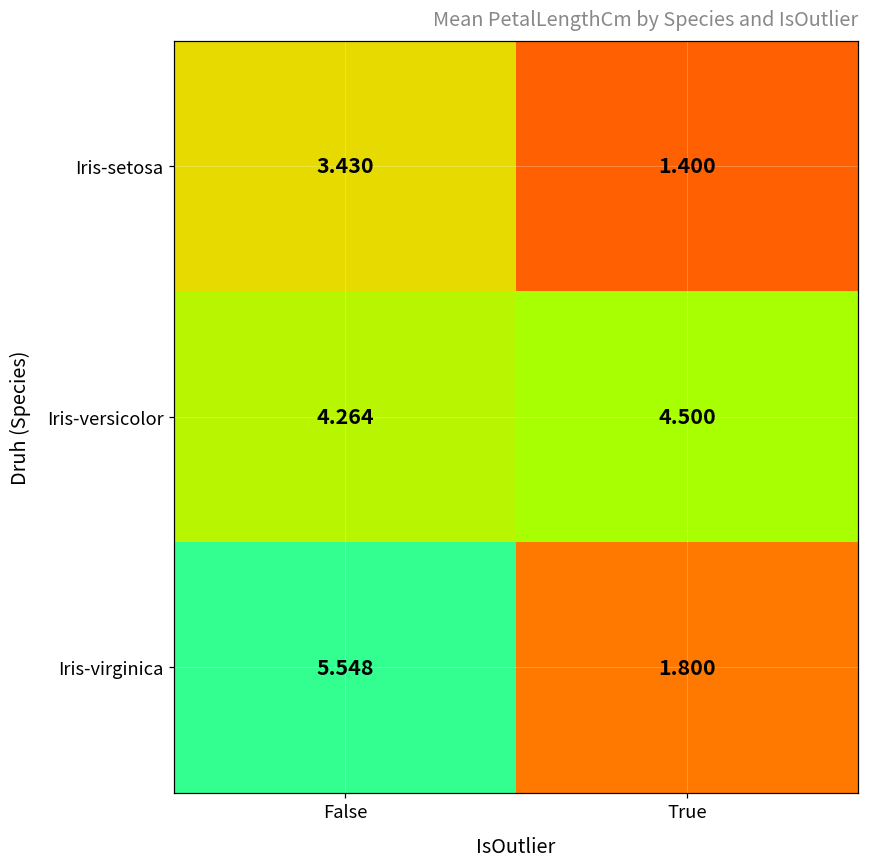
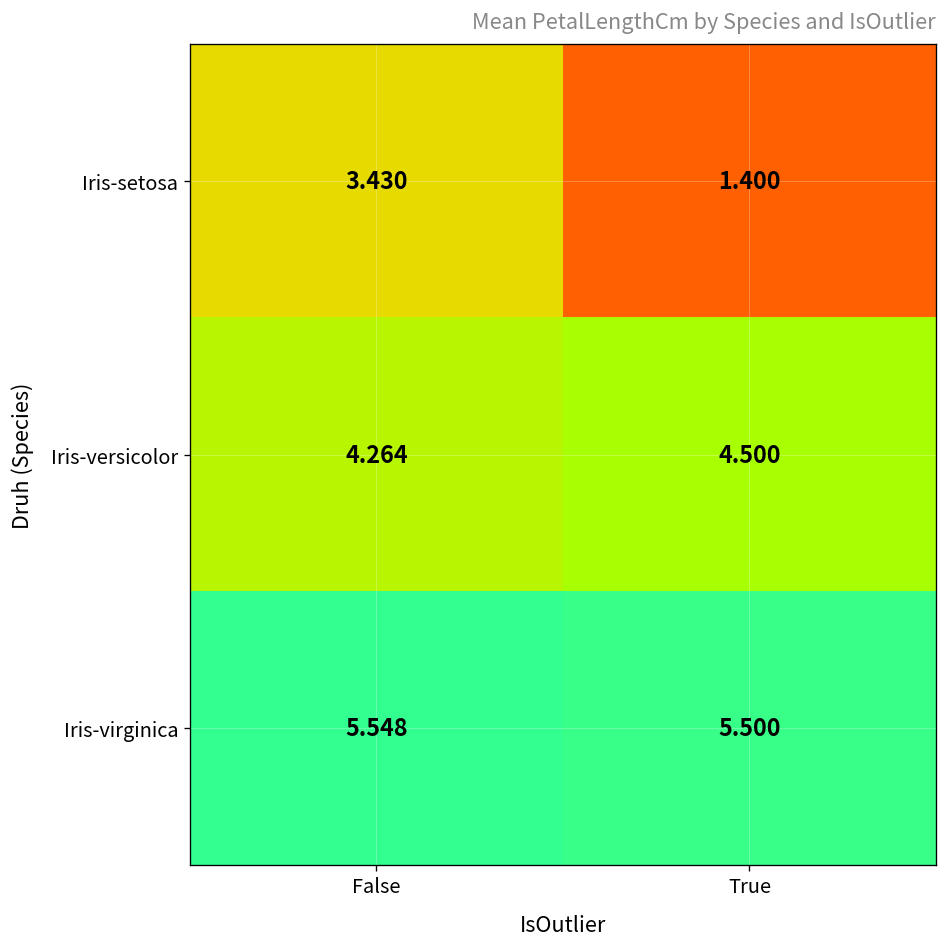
Iris-virginica, True: 1.800 -> 5.500
